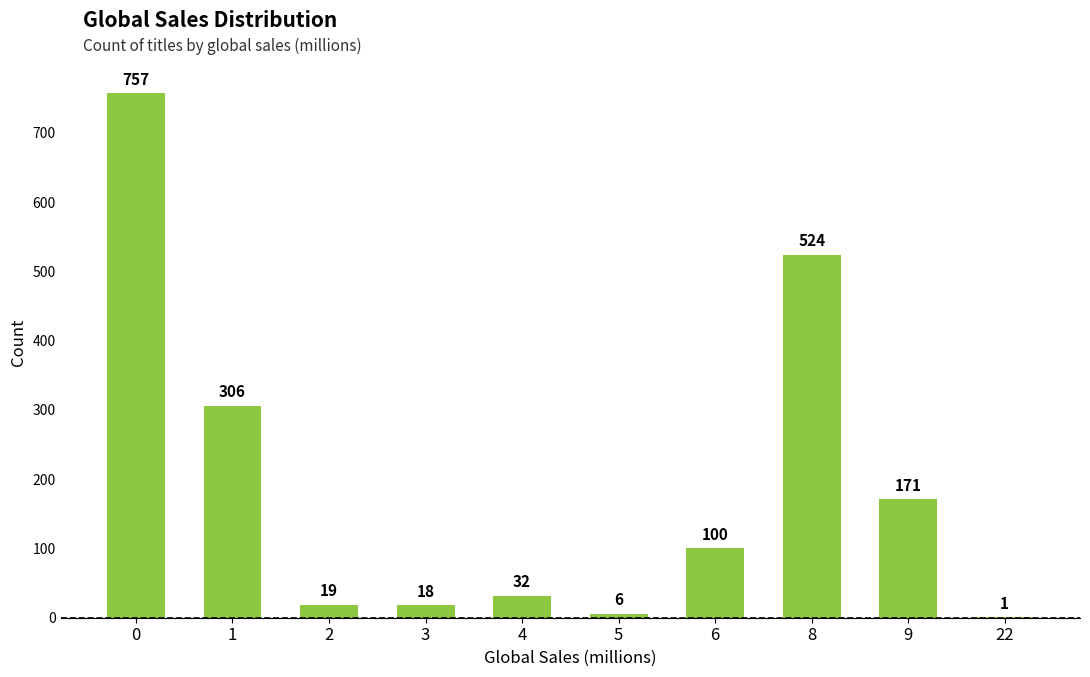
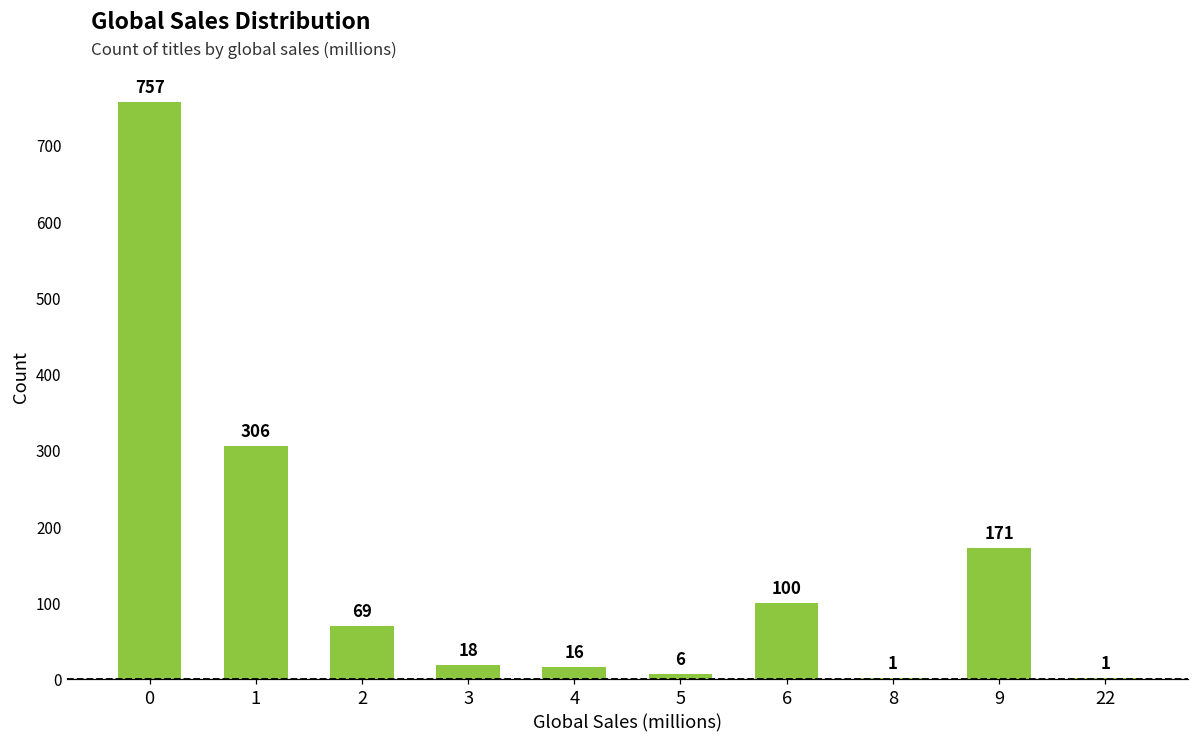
2: 19 -> 69
4: 32 -> 16
8: 524 -> 1
